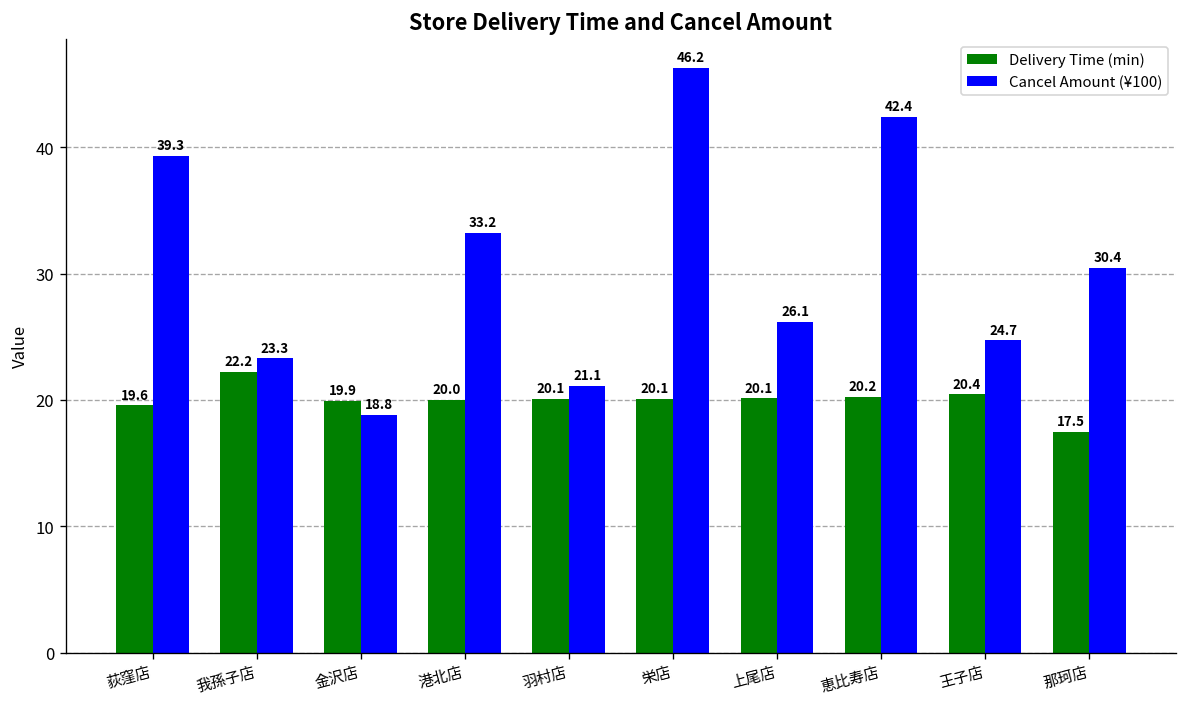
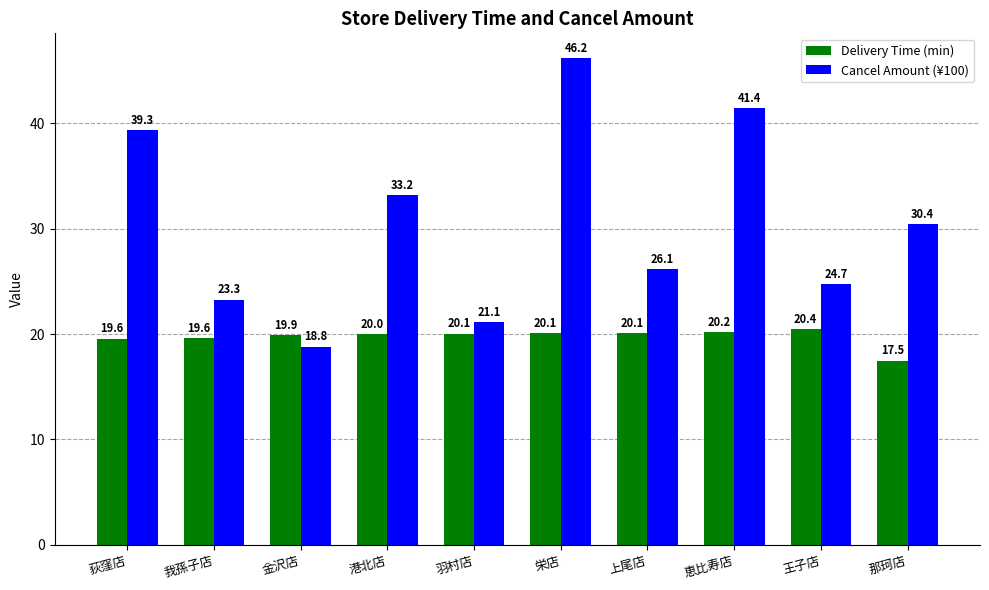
Delivery Time (min), 我孫子店: 22.2 -> 19.6
Cancel Amount (¥100), 恵比寿店: 42.4 -> 41.4
